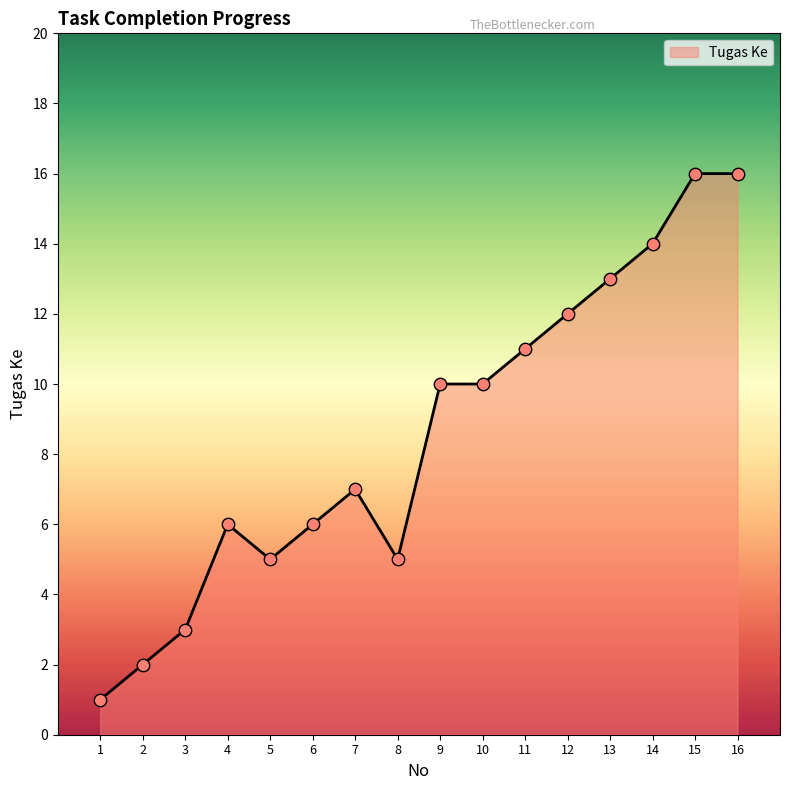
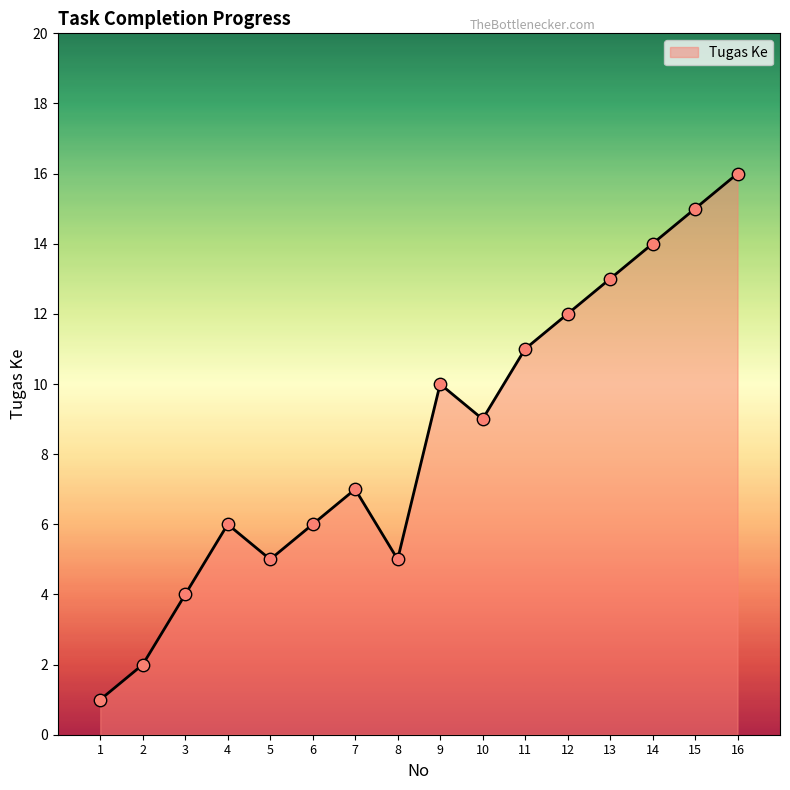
3: 3 -> 4
10: 10 -> 9
15: 16 -> 15
